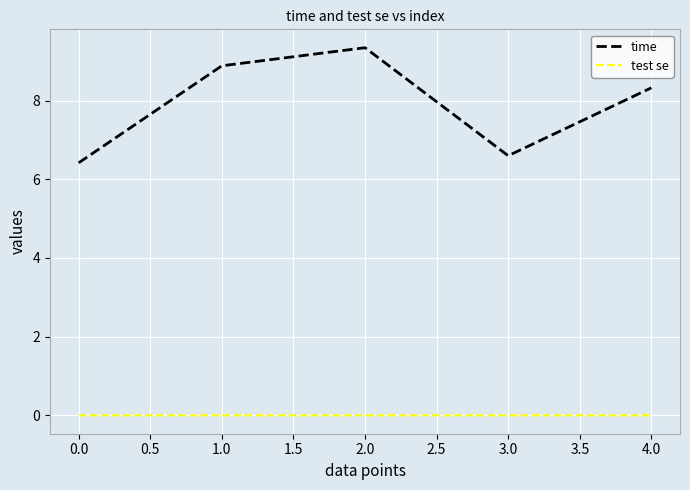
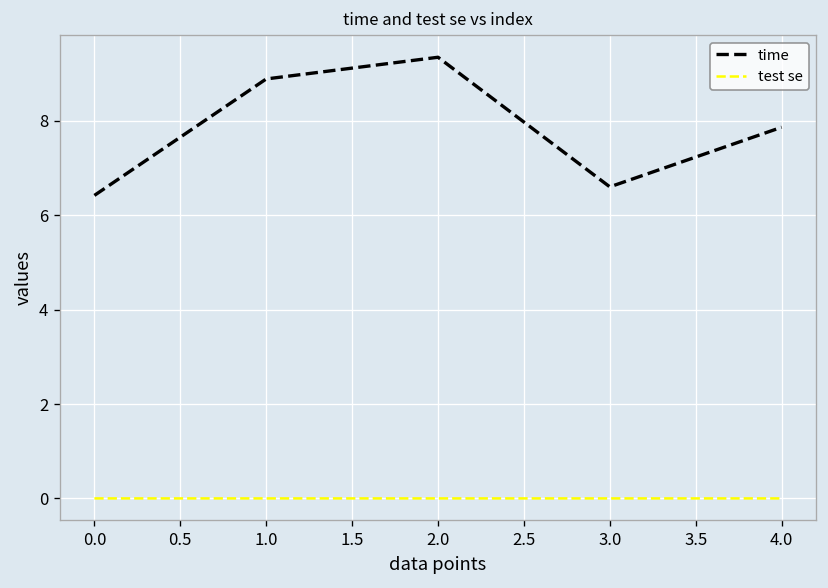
time, 4.0: 8.3 -> 7.9
